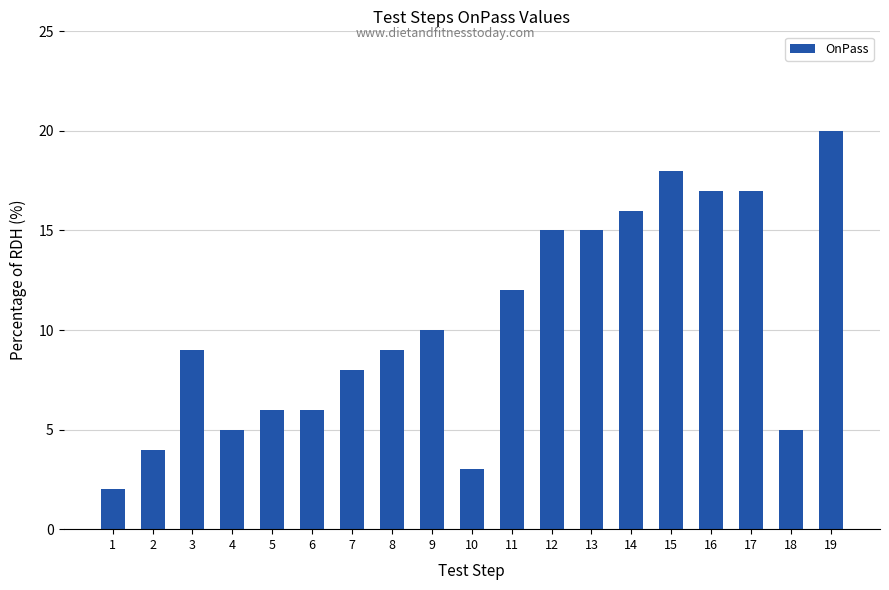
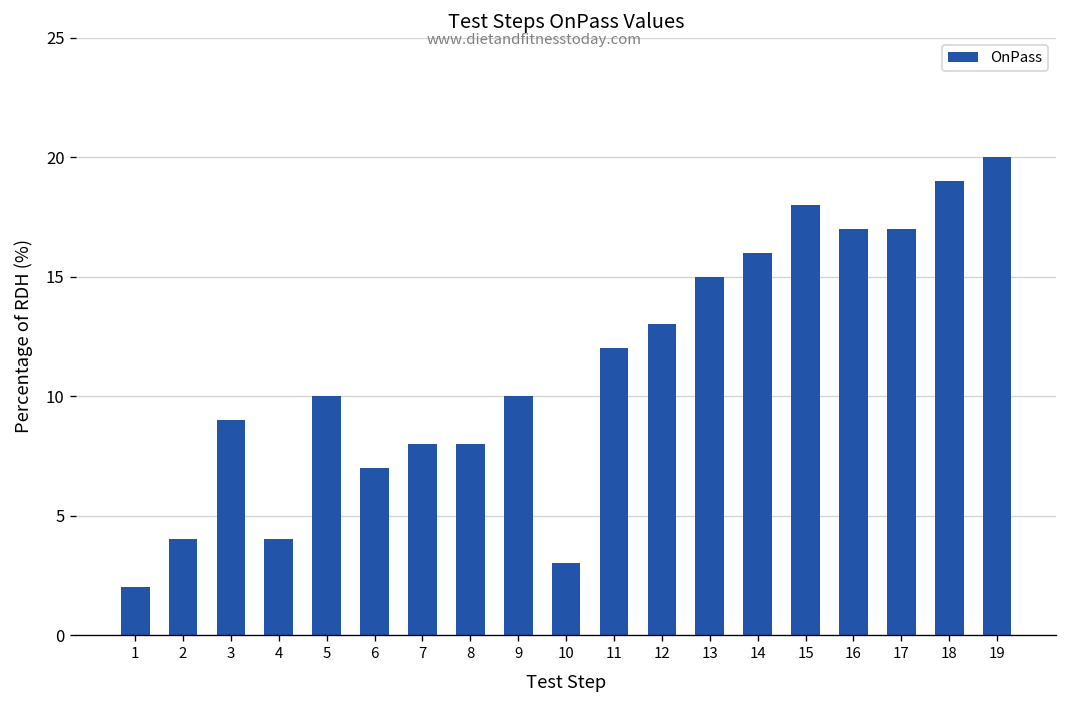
4: 5 -> 4
5: 6 -> 10
6: 6 -> 7
8: 9 -> 8
12: 15 -> 13
18: 5 -> 19
